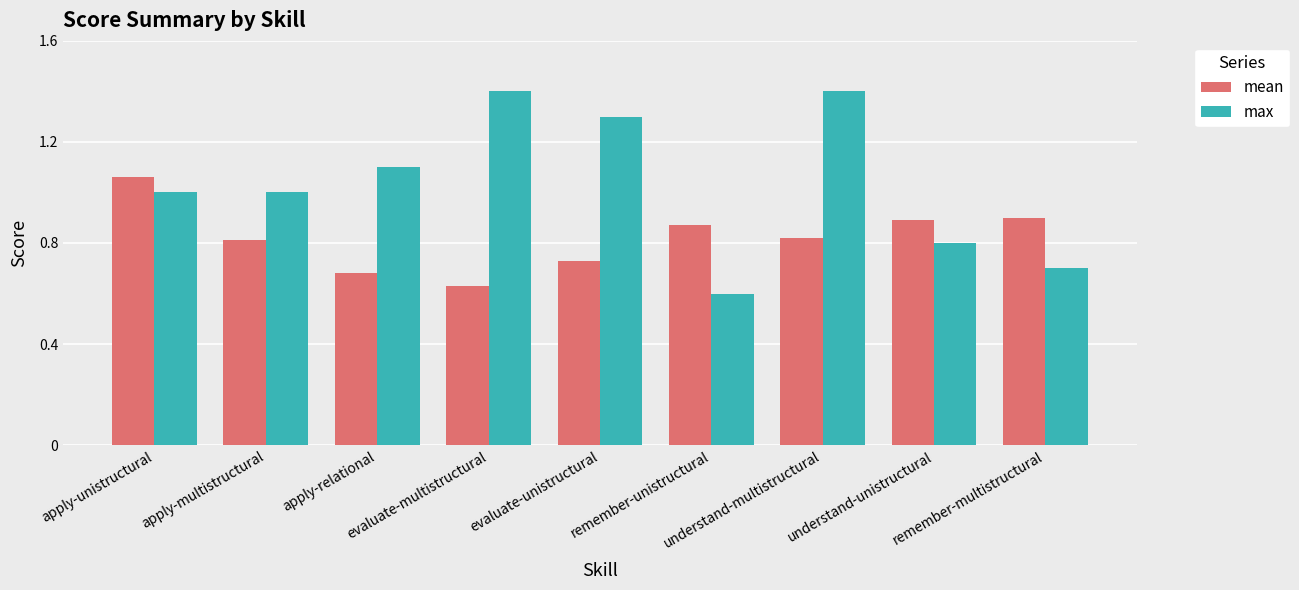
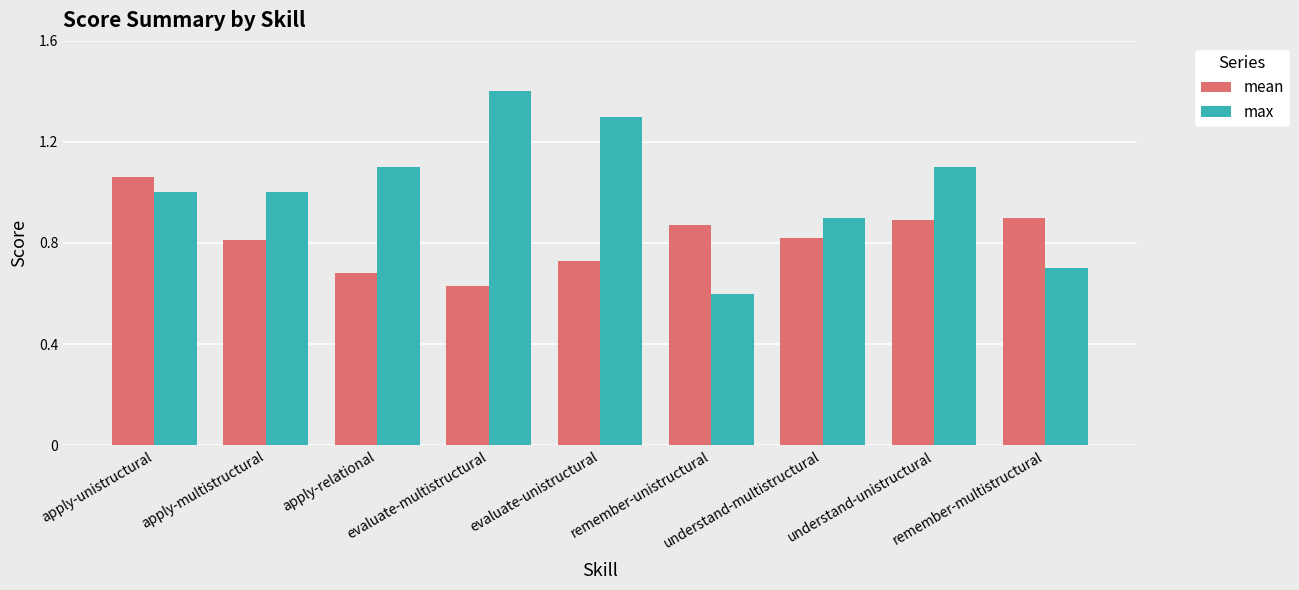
max, understand-multistructural: 1.4 -> 0.9
max, understand-unistructural: 0.8 -> 1.1
